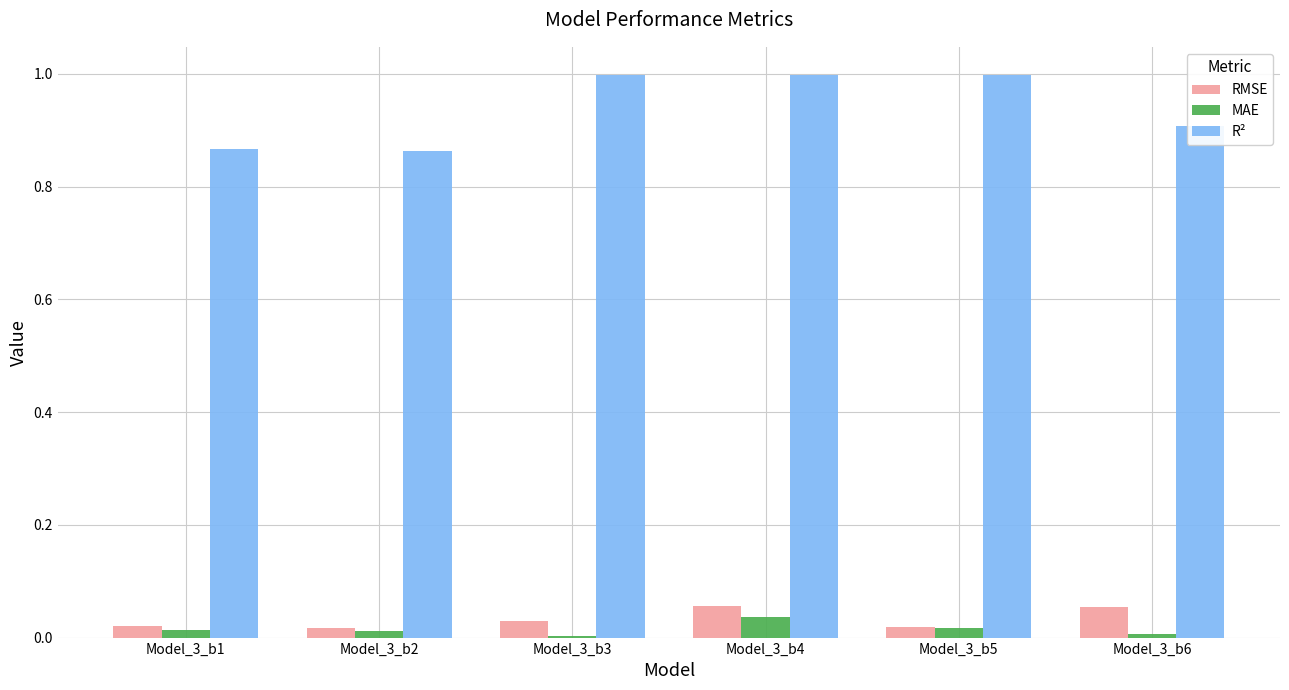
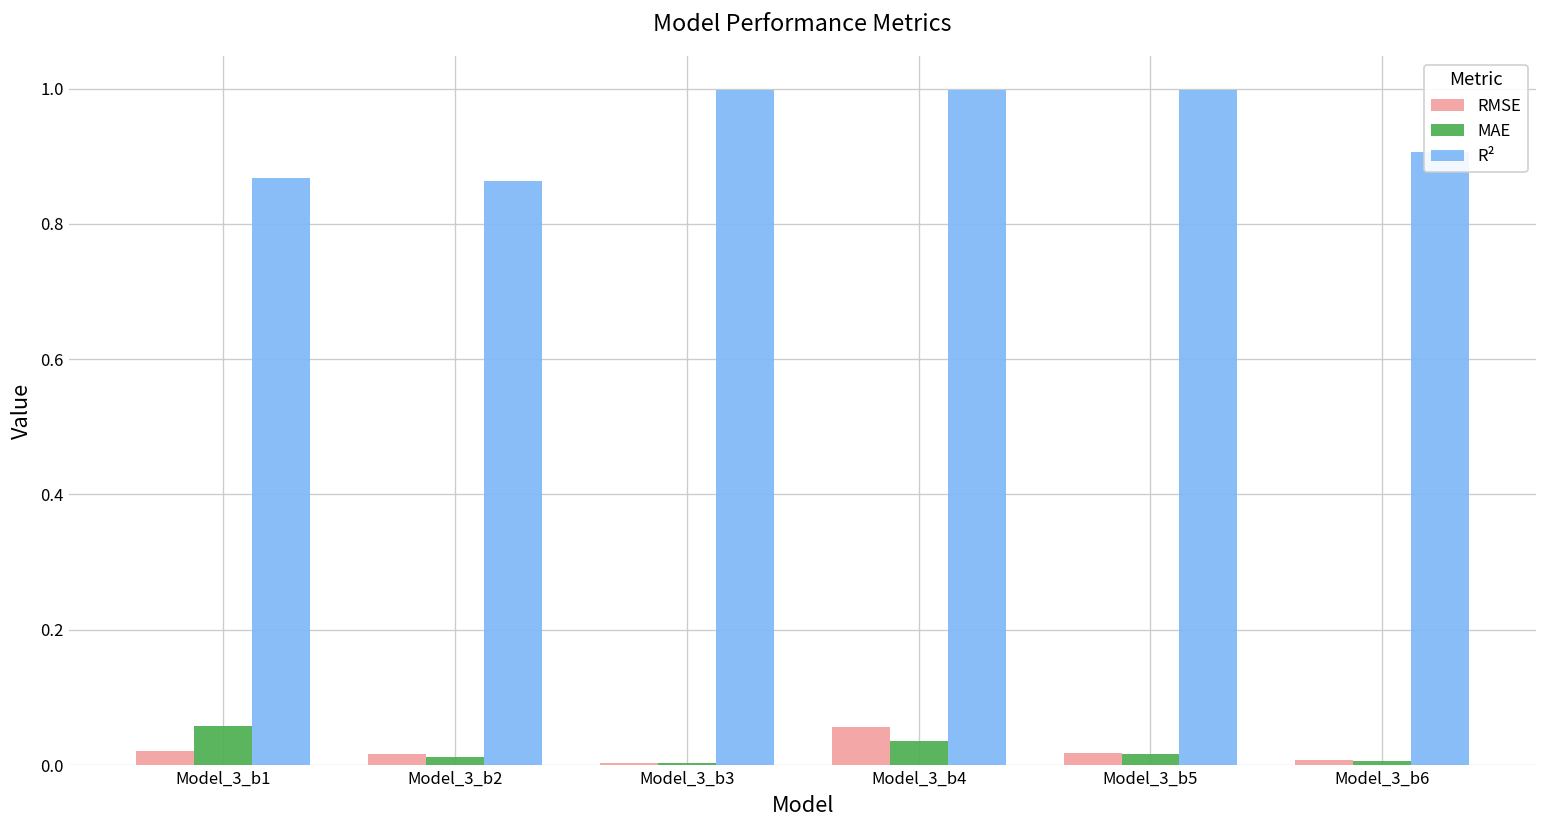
MAE, Model_3_b1: 0.01 -> 0.06
RMSE, Model_3_b3: 0.03 -> 0.00
RMSE, Model_3_b6: 0.05 -> 0.01
